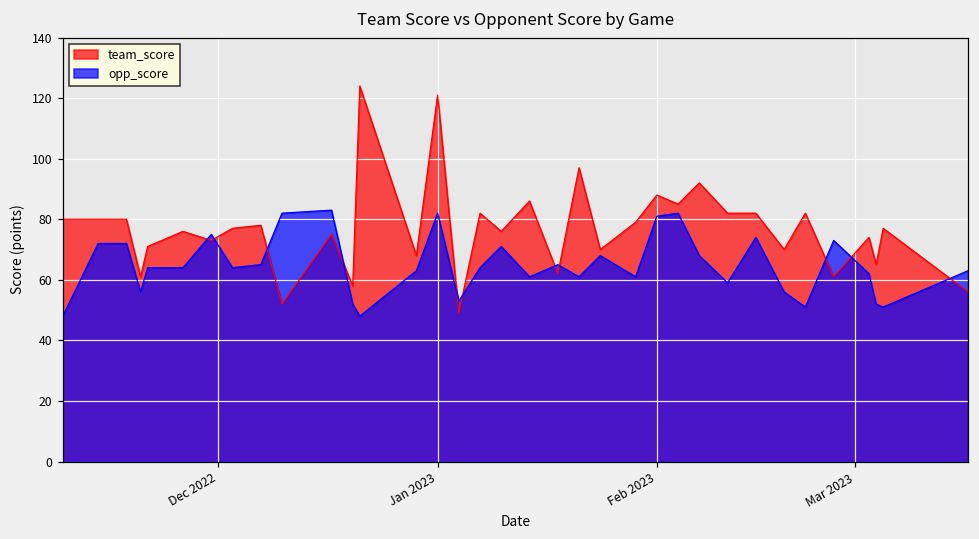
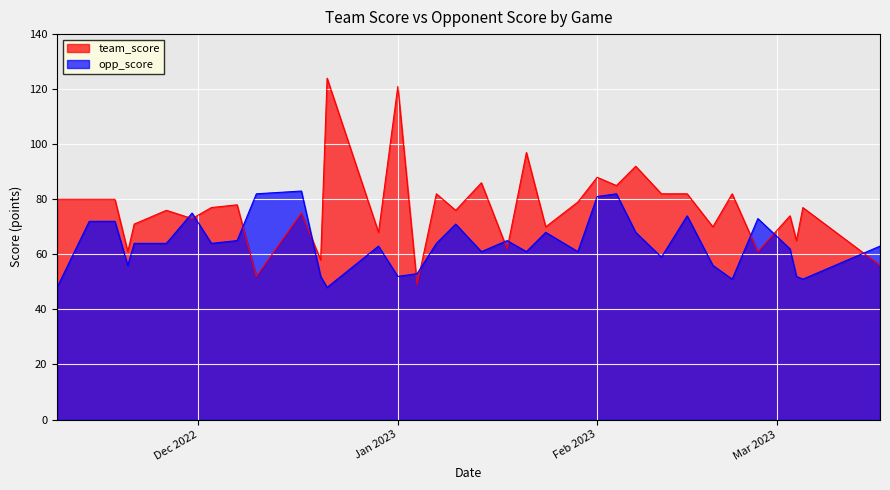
opp_score, Jan 2023: 82 -> 52
